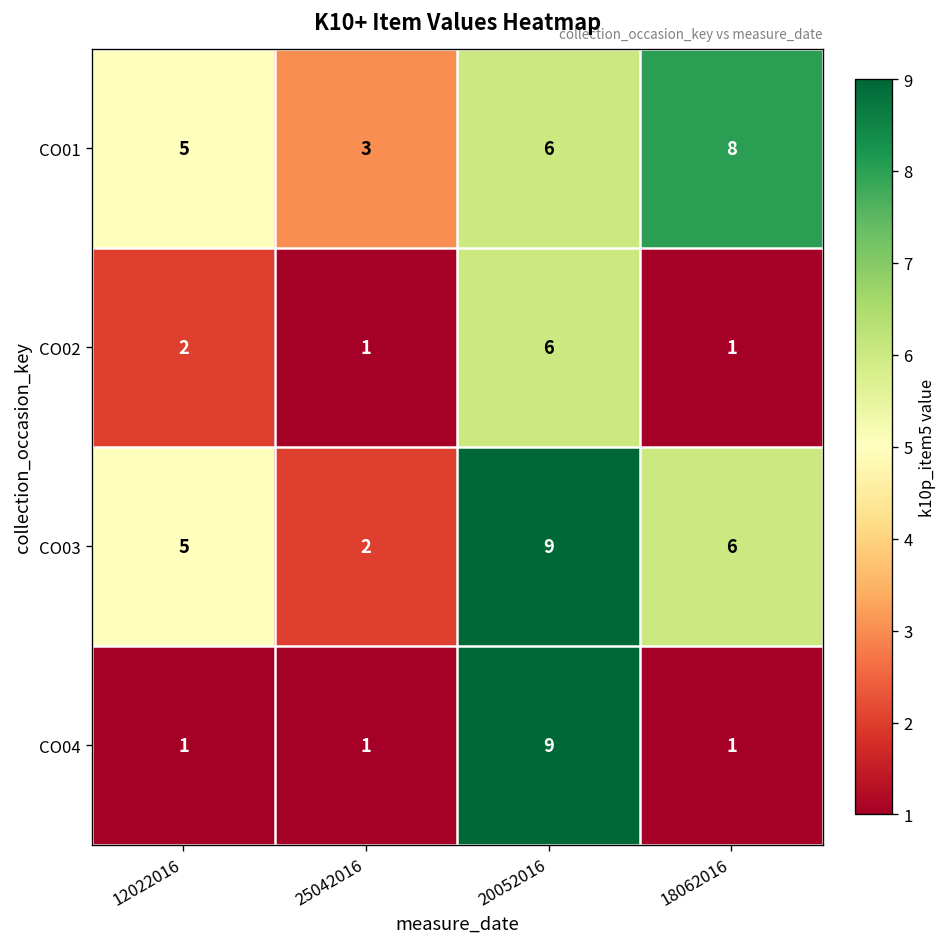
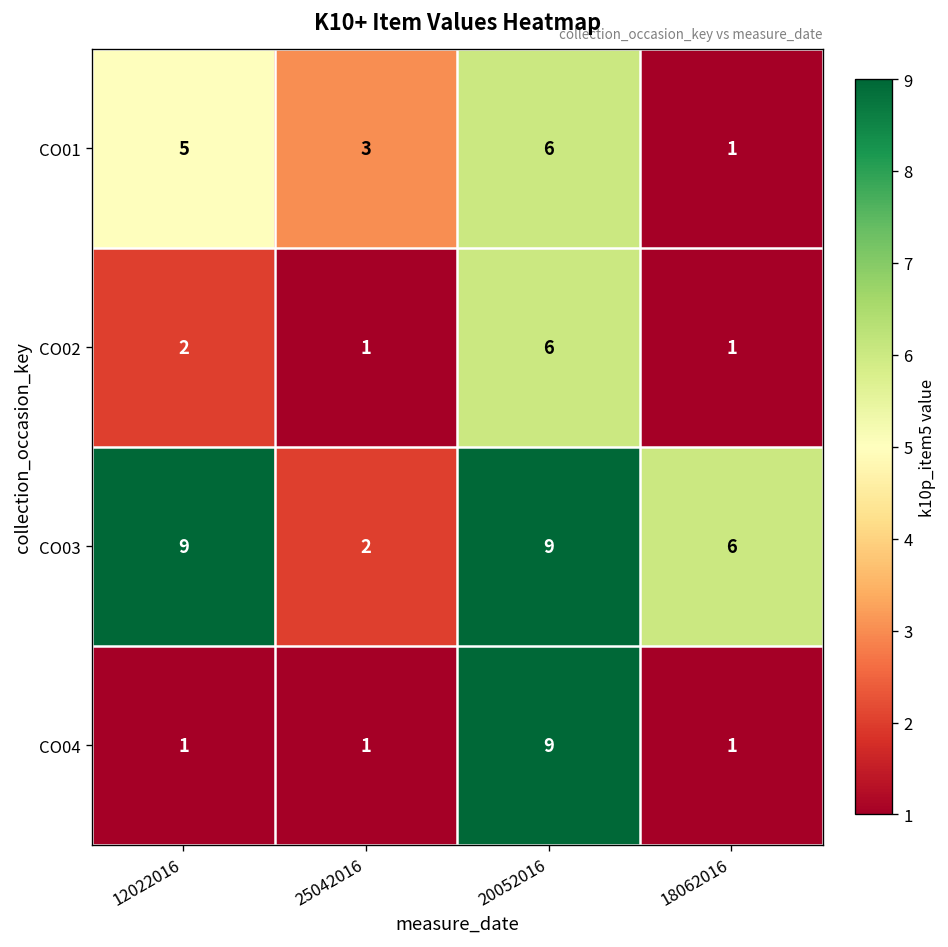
CO01, 18062016: 8 -> 1
CO03, 12022016: 5 -> 9
